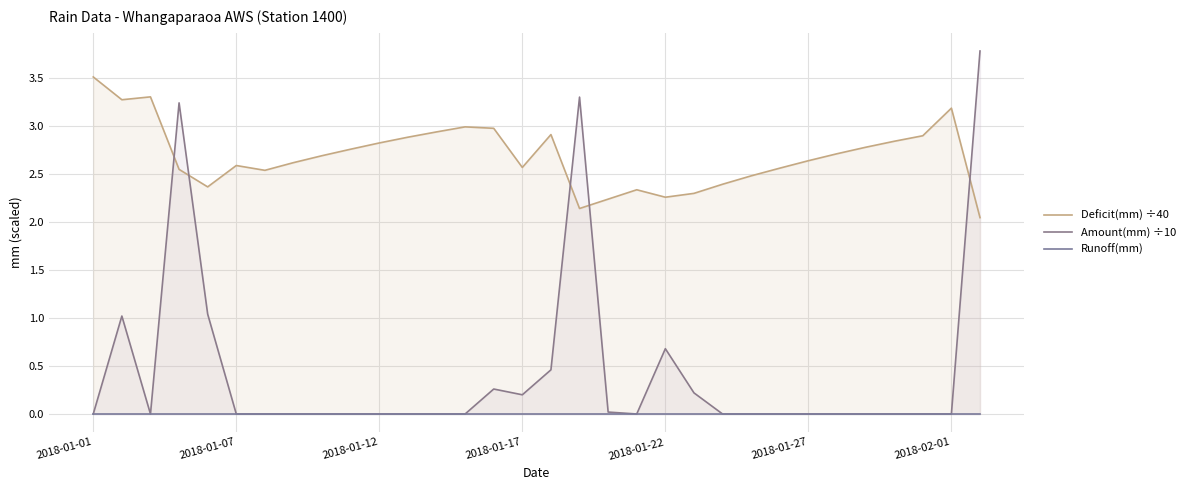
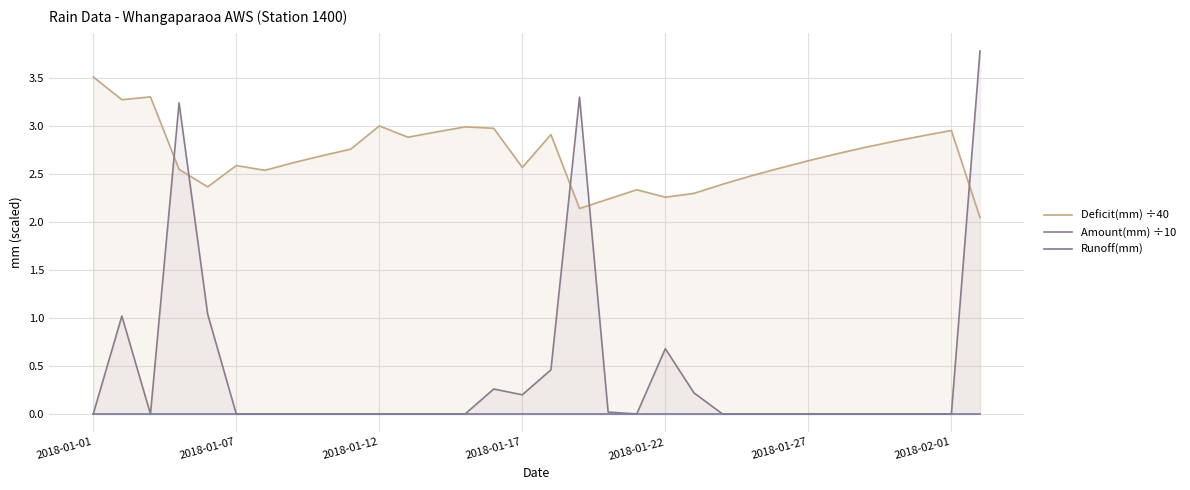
Deficit(mm) ÷40, 2018-01-12: 2.8 -> 3.0
Deficit(mm) ÷40, 2018-02-01: 3.2 -> 3.0
